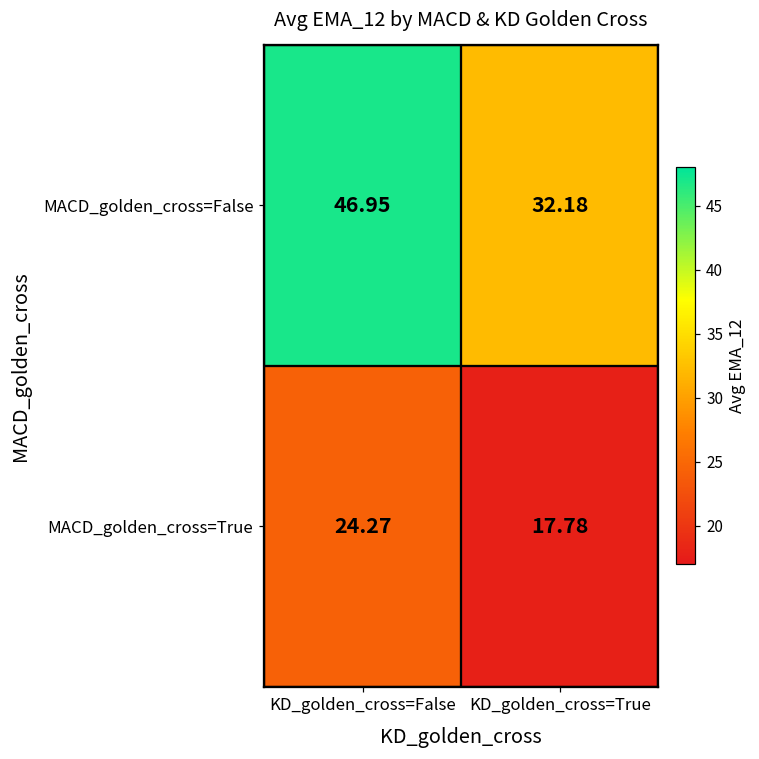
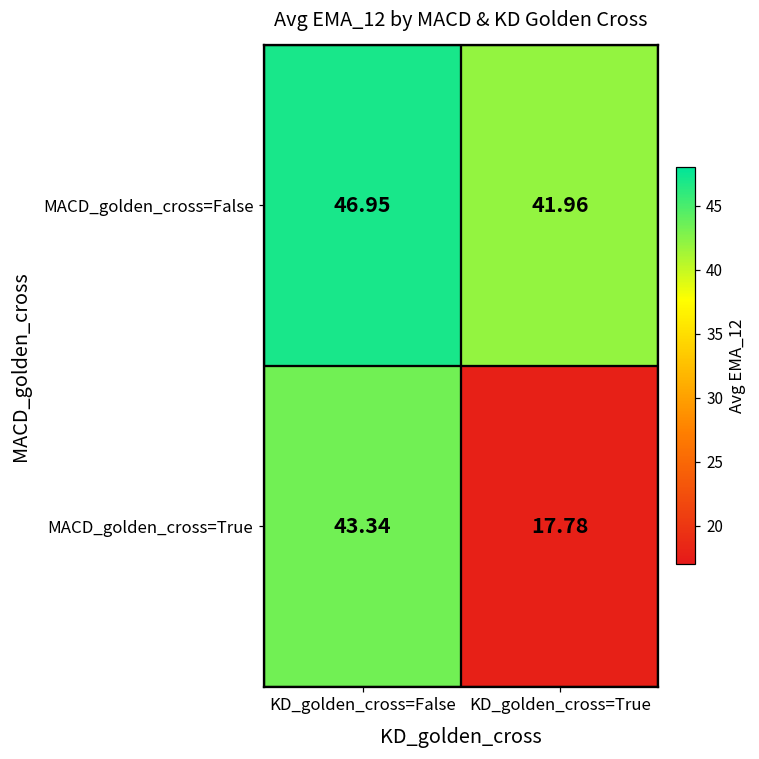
MACD_golden_cross=False, KD_golden_cross=True: 32.18 -> 41.96
MACD_golden_cross=True, KD_golden_cross=False: 24.27 -> 43.34
